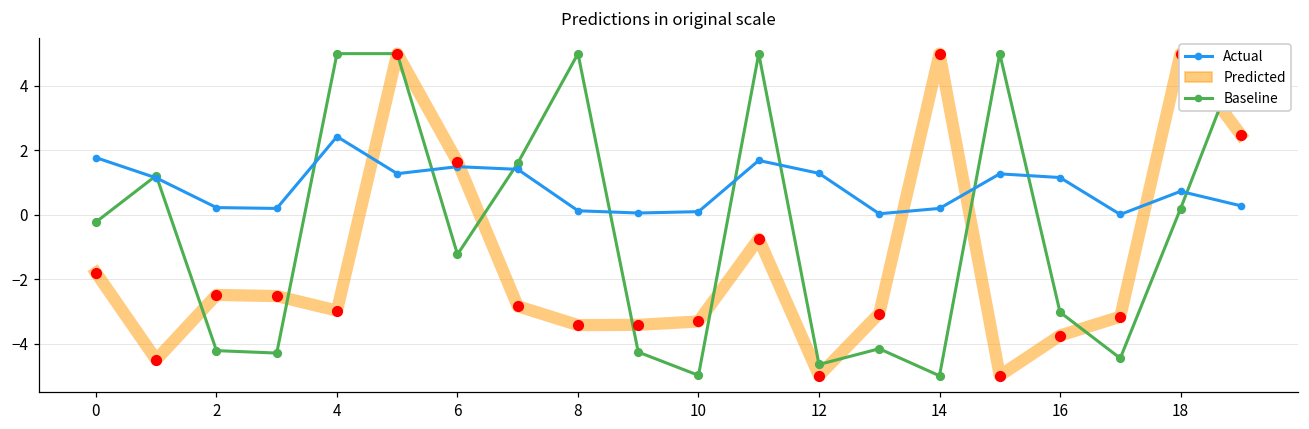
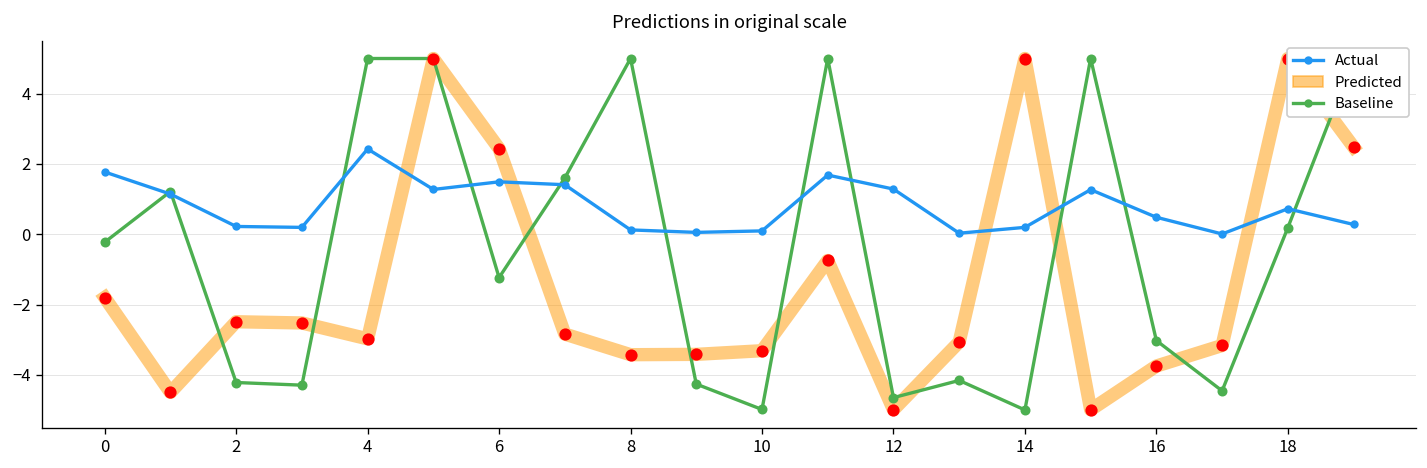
Predicted, 6: 1.6 -> 2.4
Actual, 16: 1.2 -> 0.5
